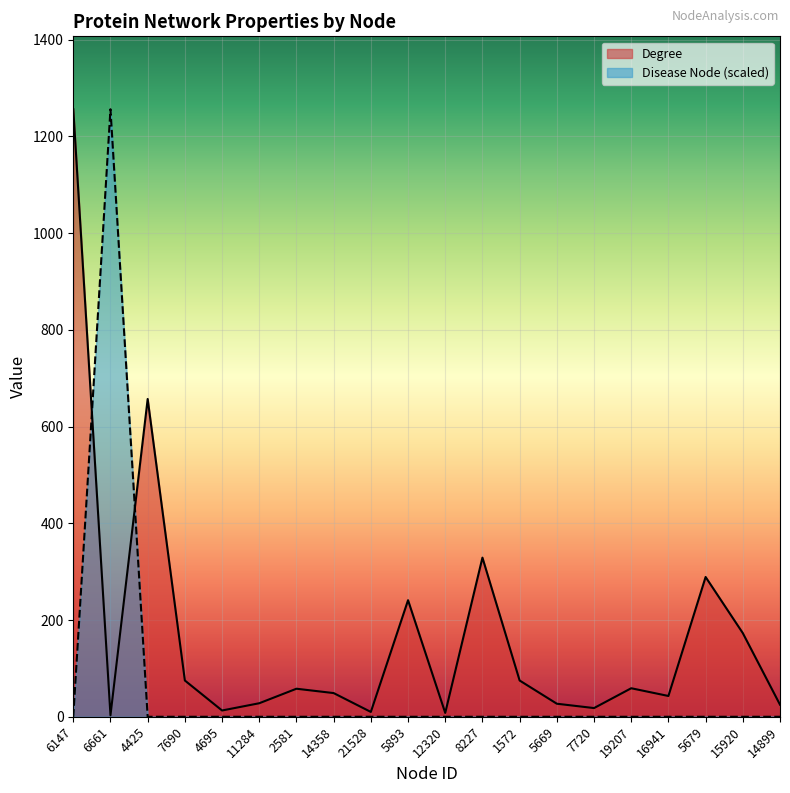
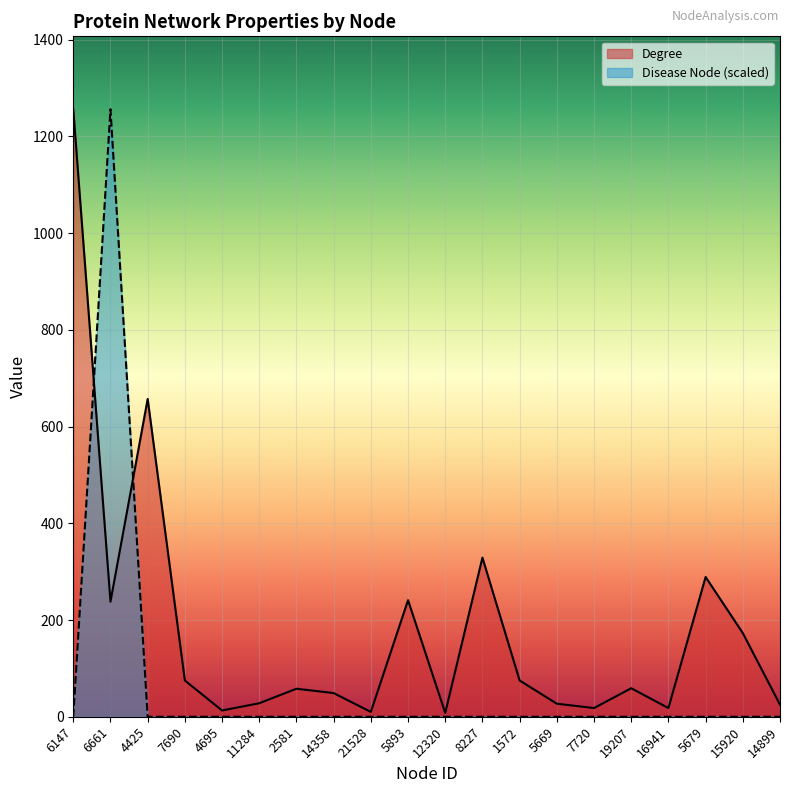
Degree, 6661: 0 -> 240
Degree, 16941: 40 -> 20
